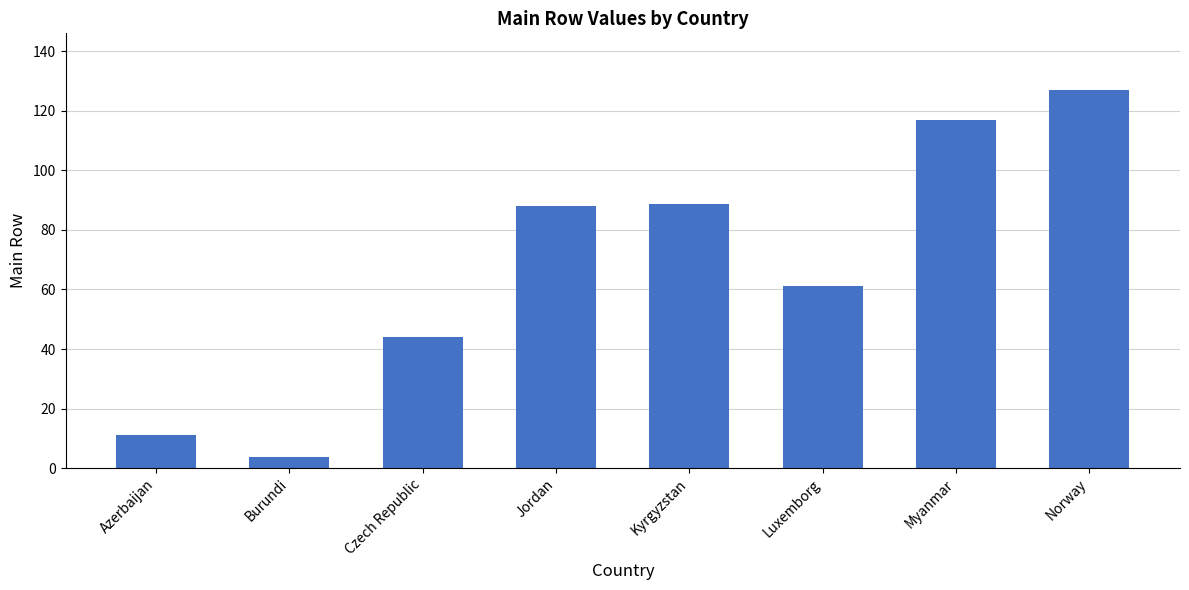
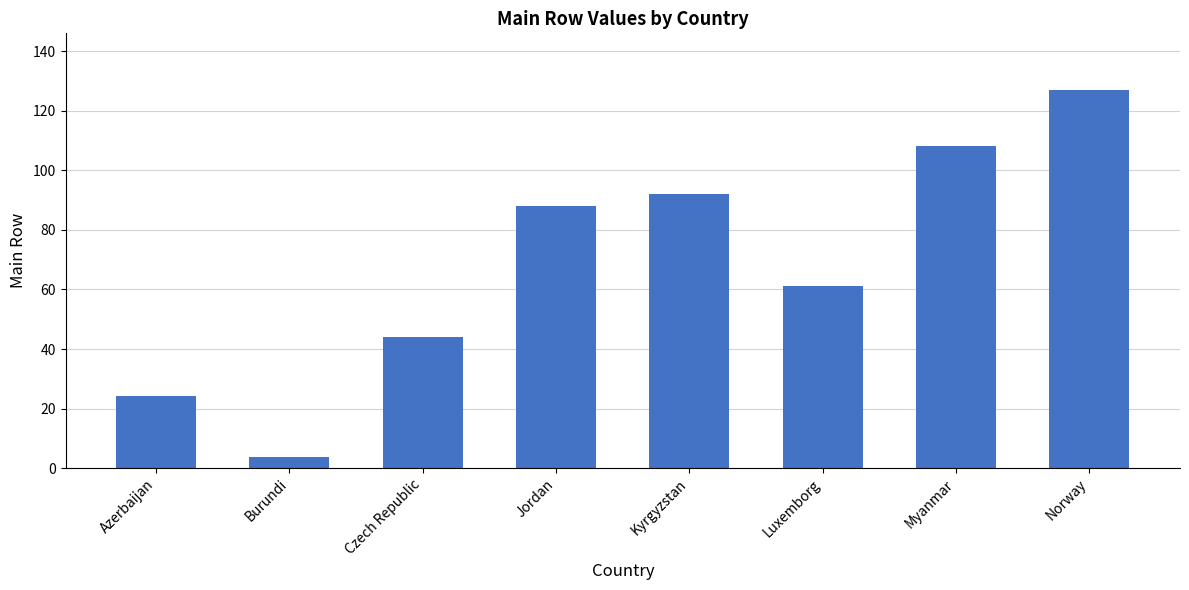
Azerbaijan: 11 -> 24
Kyrgyzstan: 89 -> 92
Myanmar: 117 -> 108
